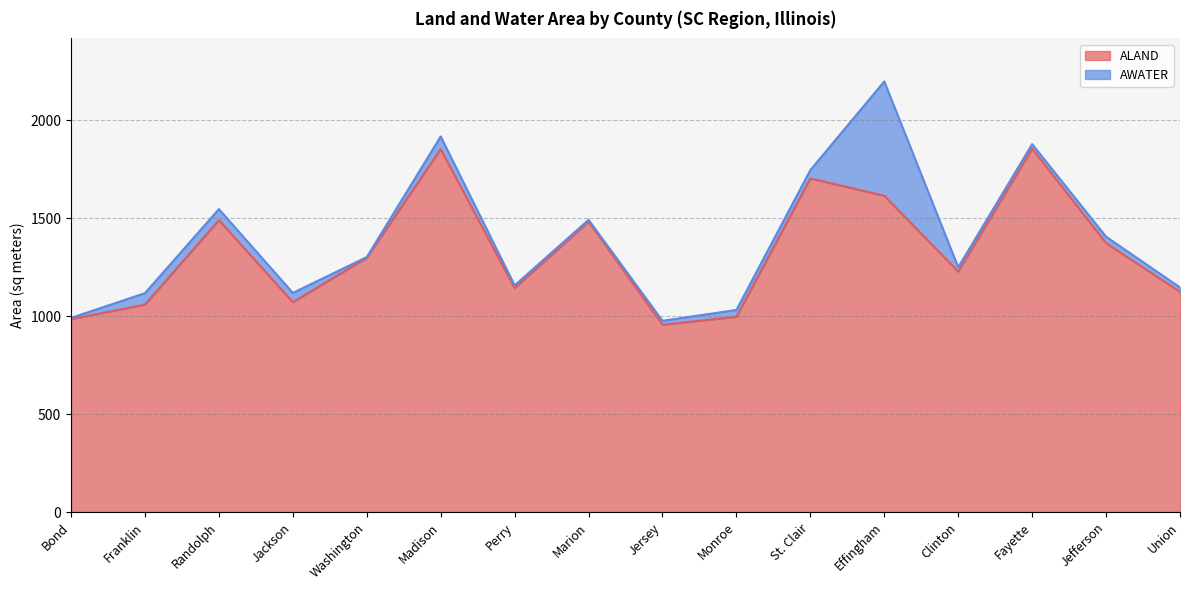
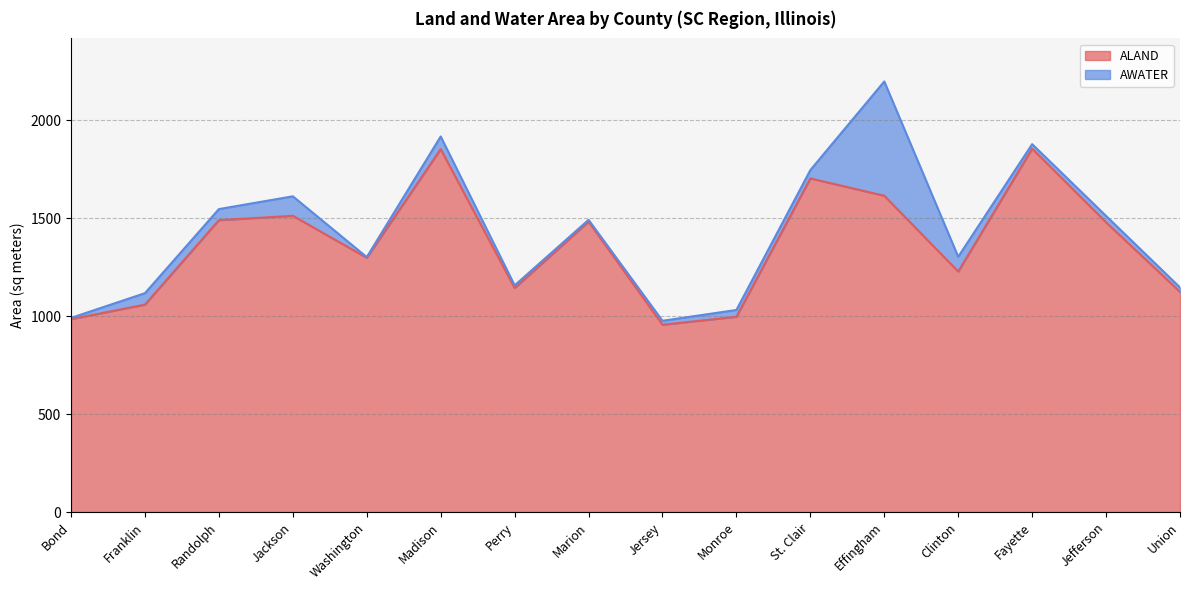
ALAND, Jackson: 1070 -> 1510
AWATER, Jackson: 50 -> 100
AWATER, Clinton: 20 -> 80
ALAND, Jefferson: 1370 -> 1480
